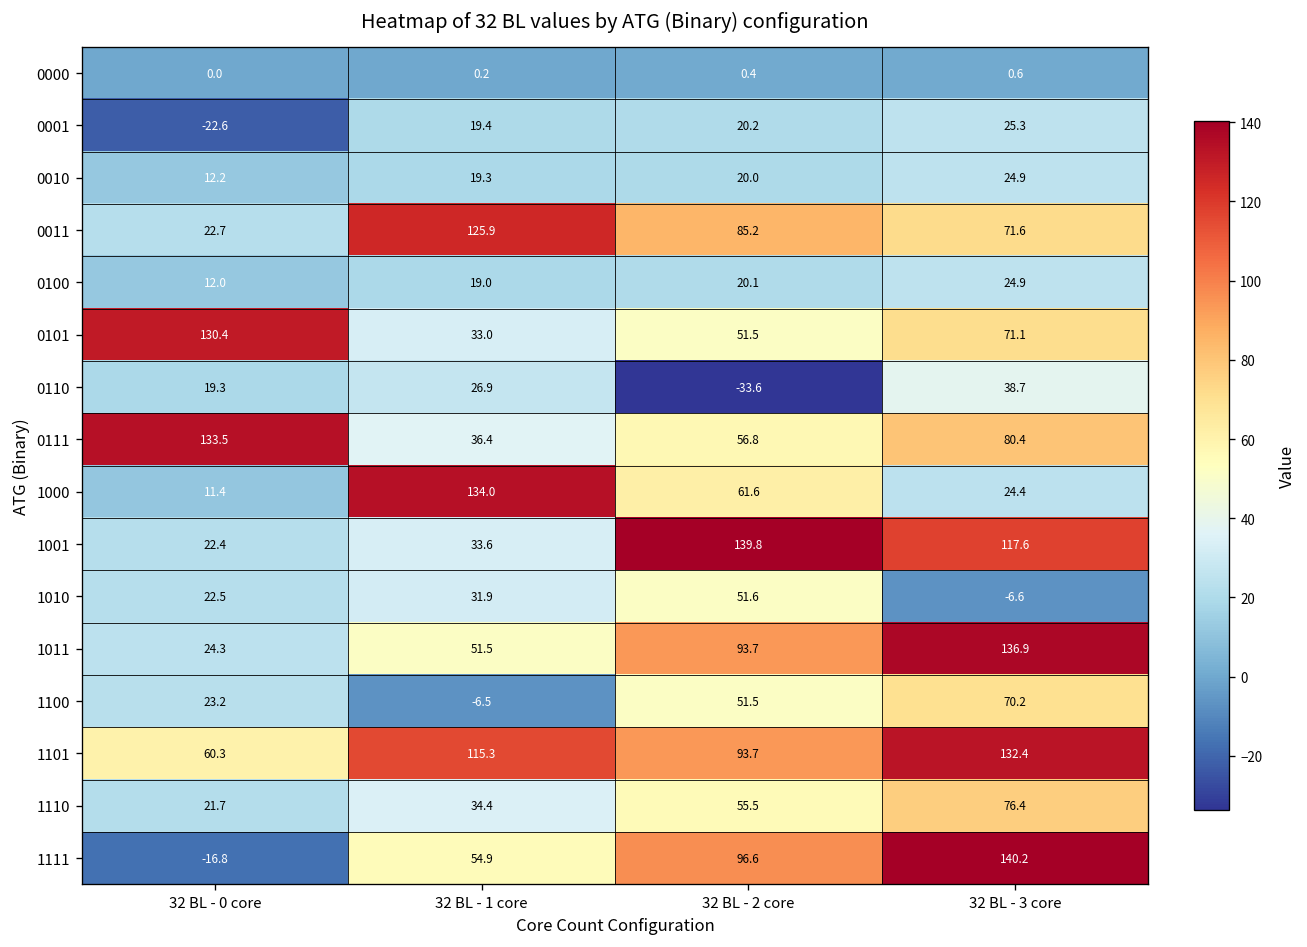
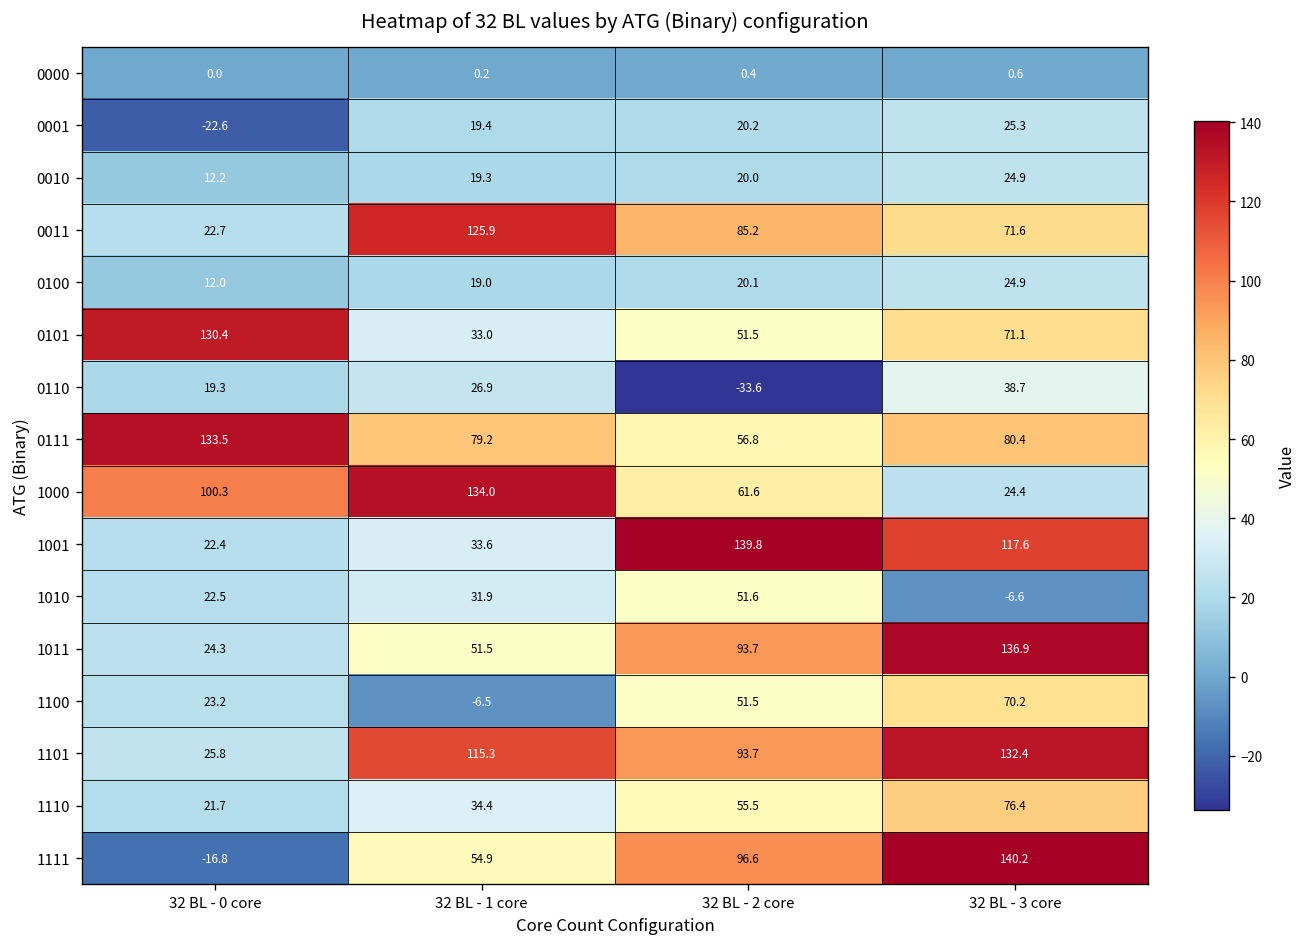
0111, 32 BL - 1 core: 36.4 -> 79.2
1000, 32 BL - 0 core: 11.4 -> 100.3
1101, 32 BL - 0 core: 60.3 -> 25.8
